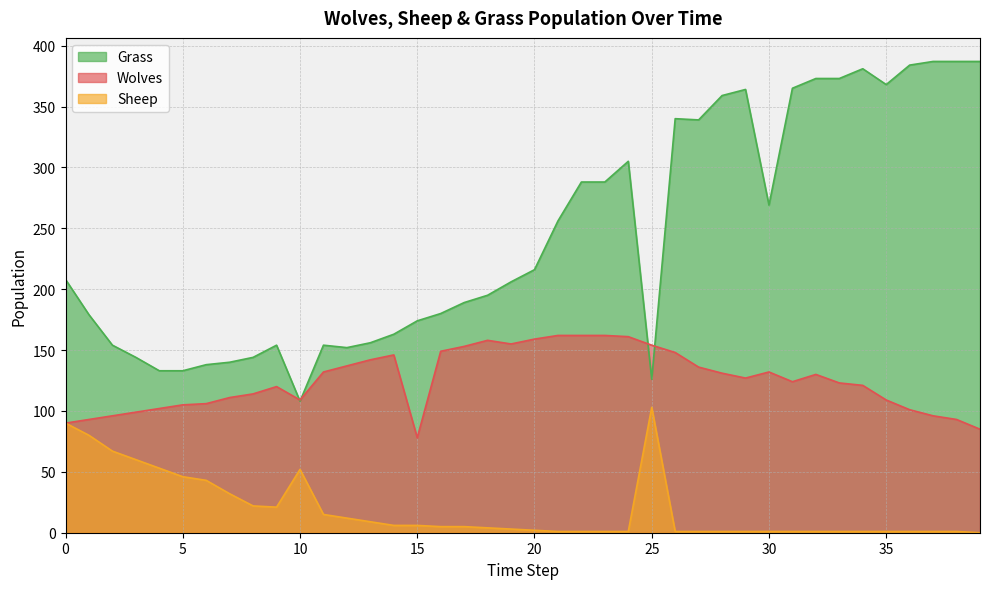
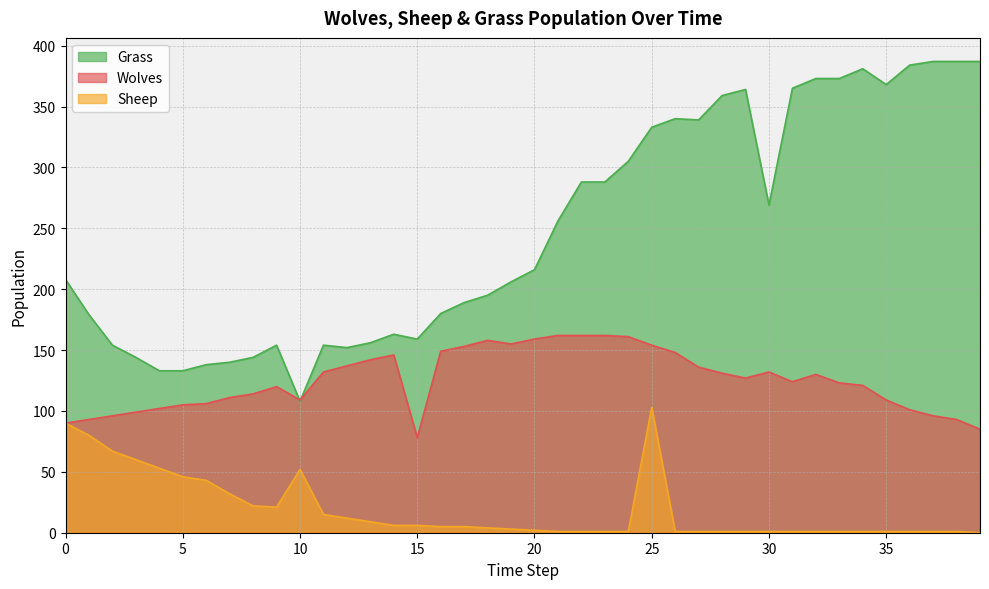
Grass, 15: 174 -> 159
Grass, 25: 126 -> 333
